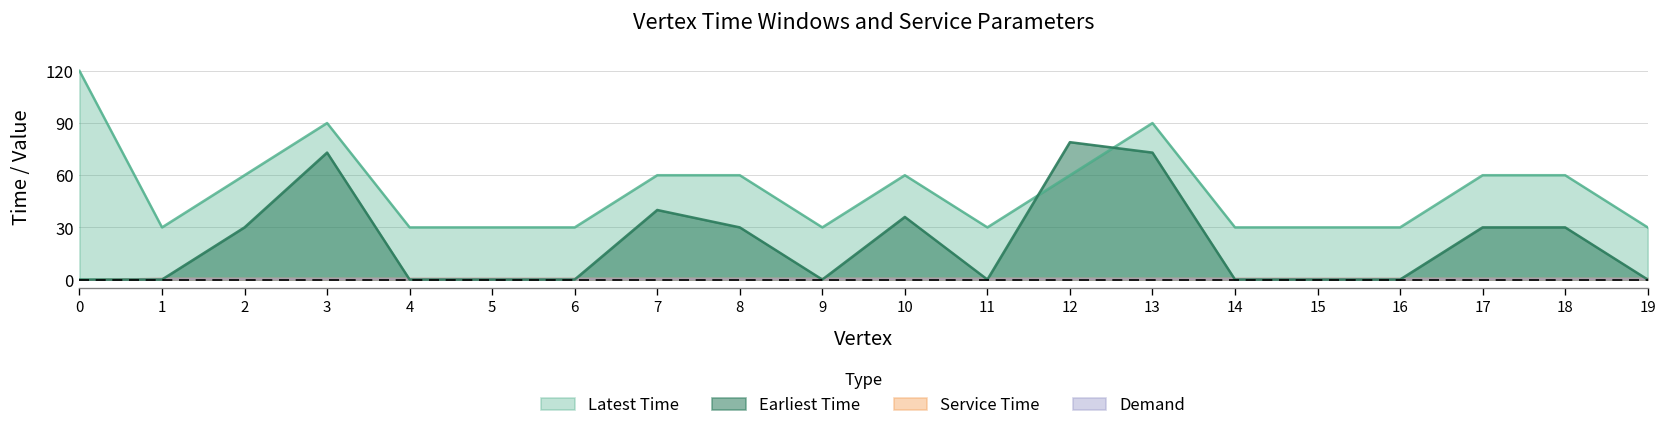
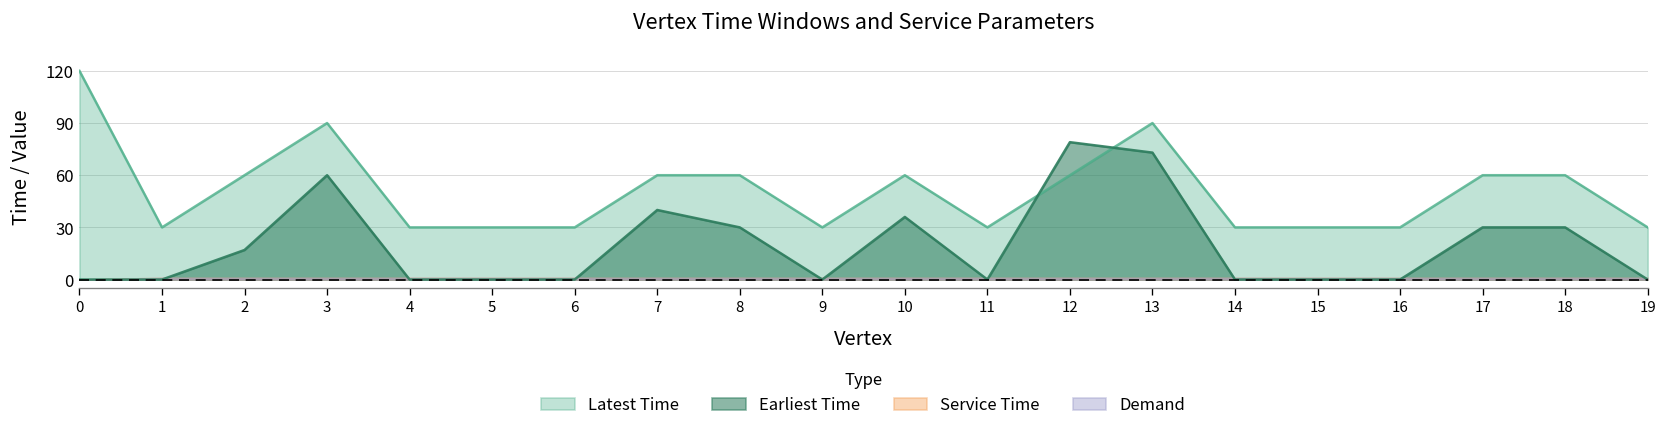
Earliest Time, 2: 30 -> 17
Earliest Time, 3: 73 -> 60
